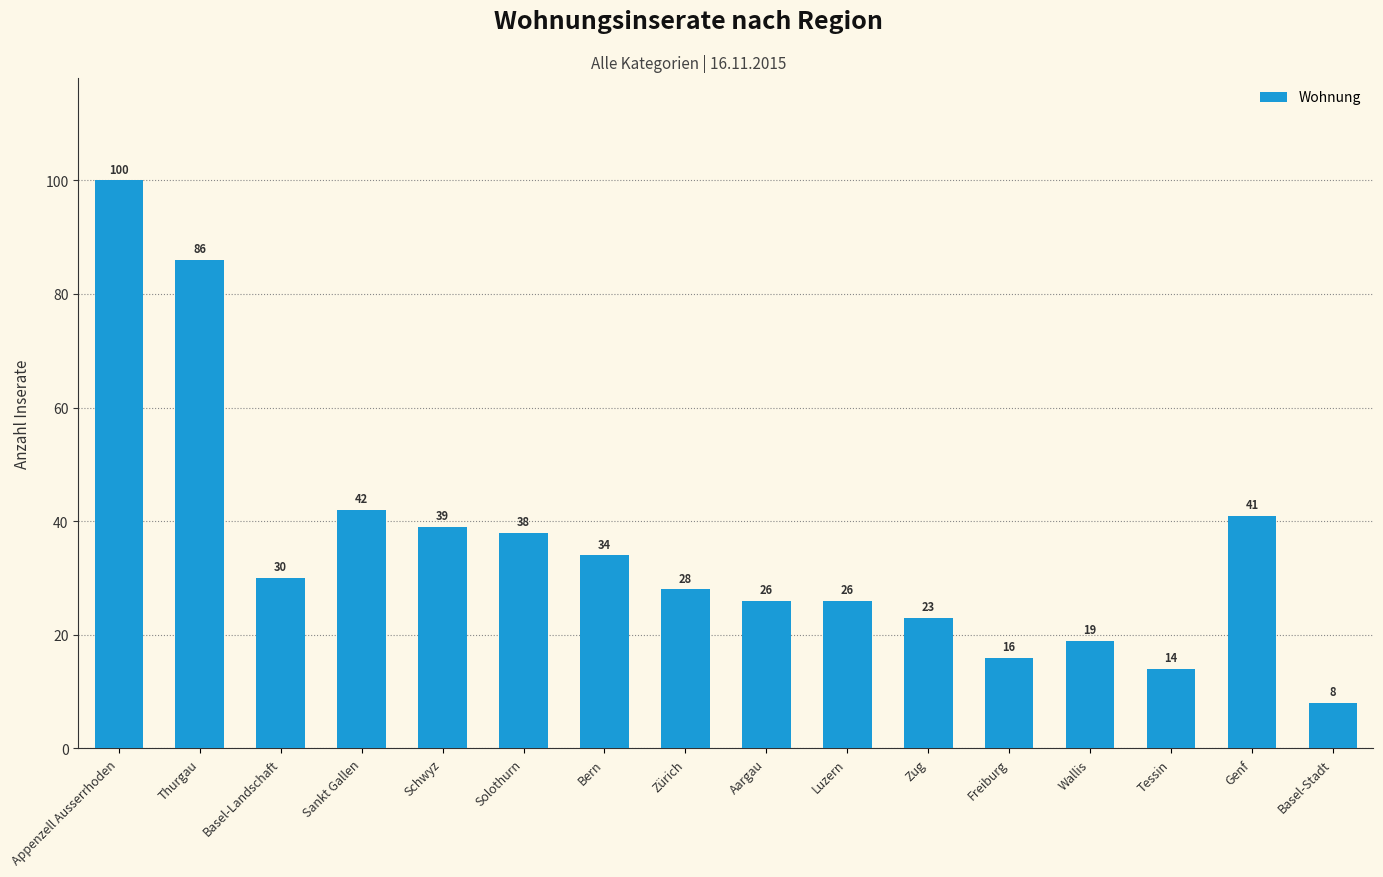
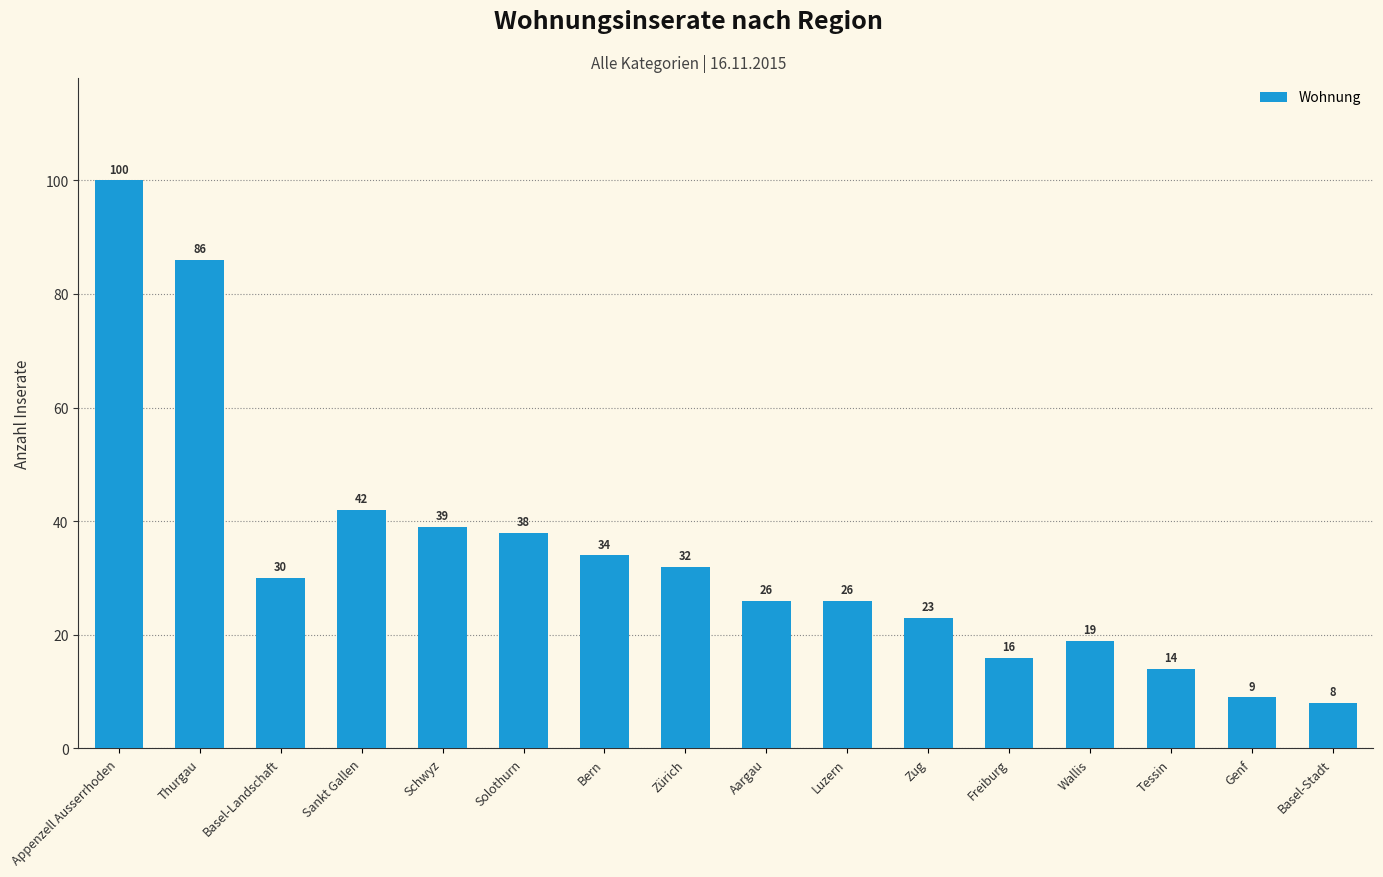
Zürich: 28 -> 32
Genf: 41 -> 9
